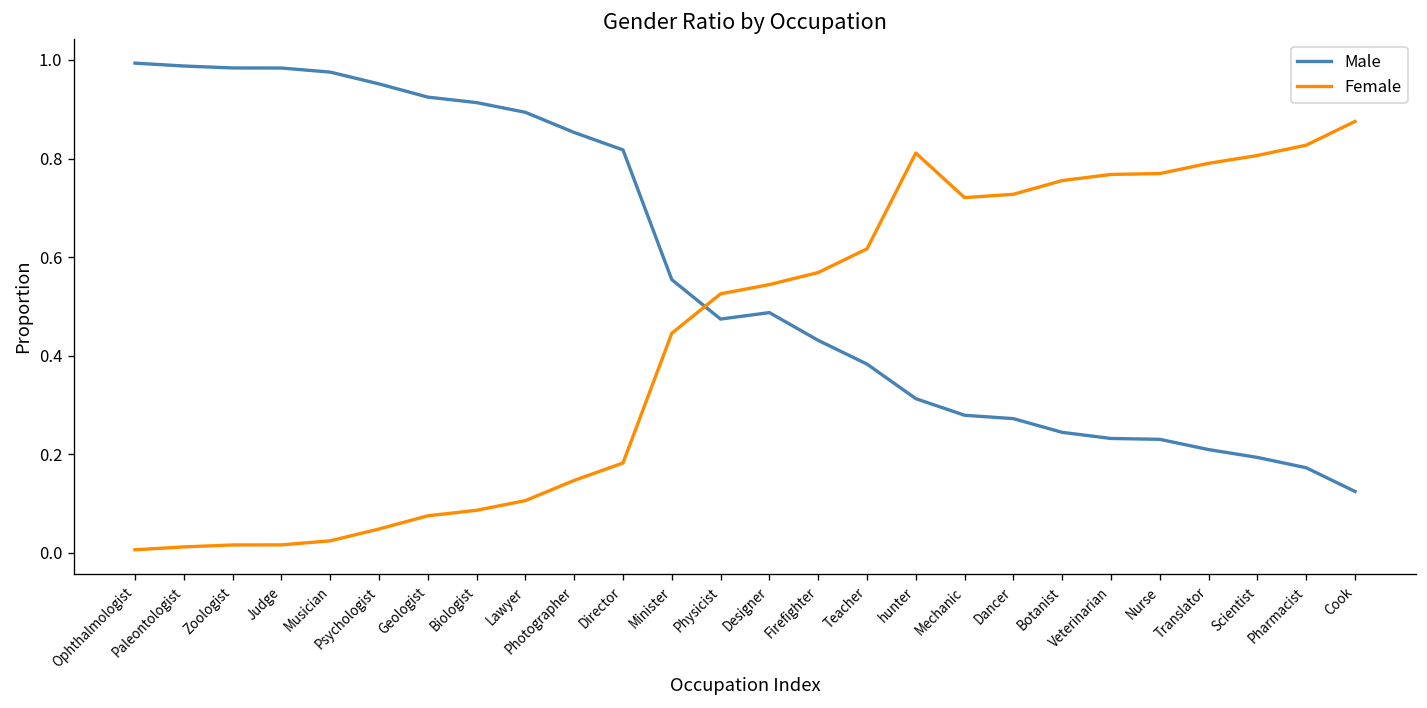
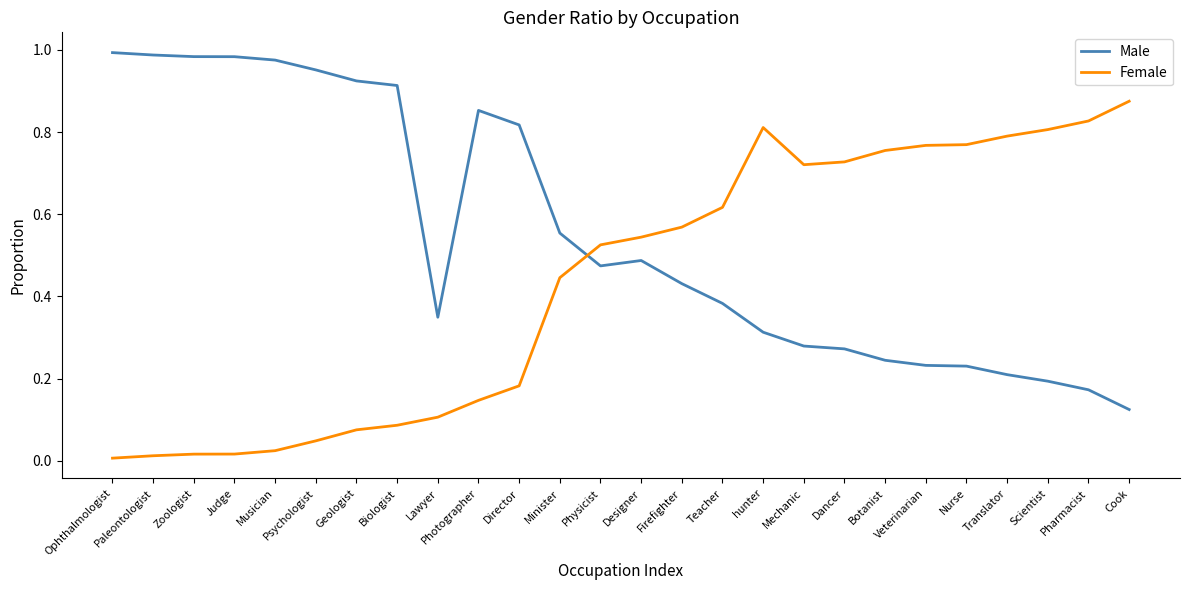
Male, Lawyer: 0.89 -> 0.35
